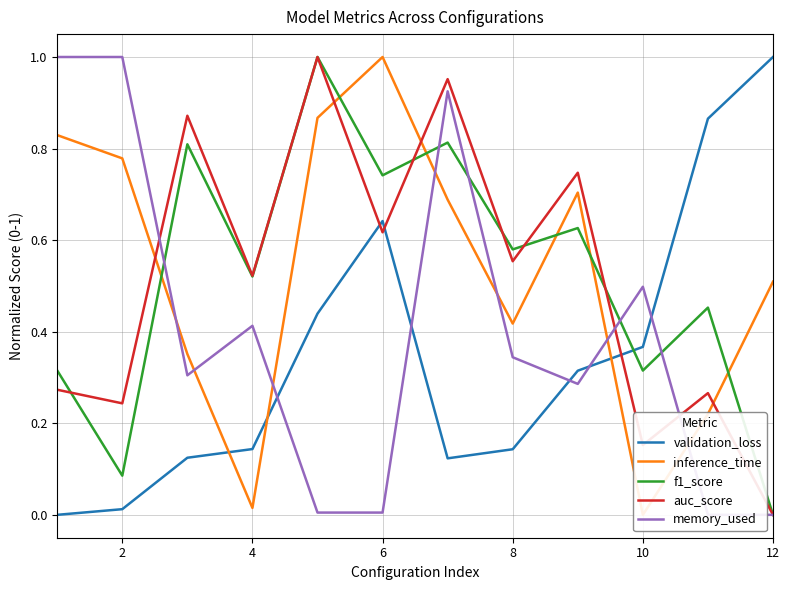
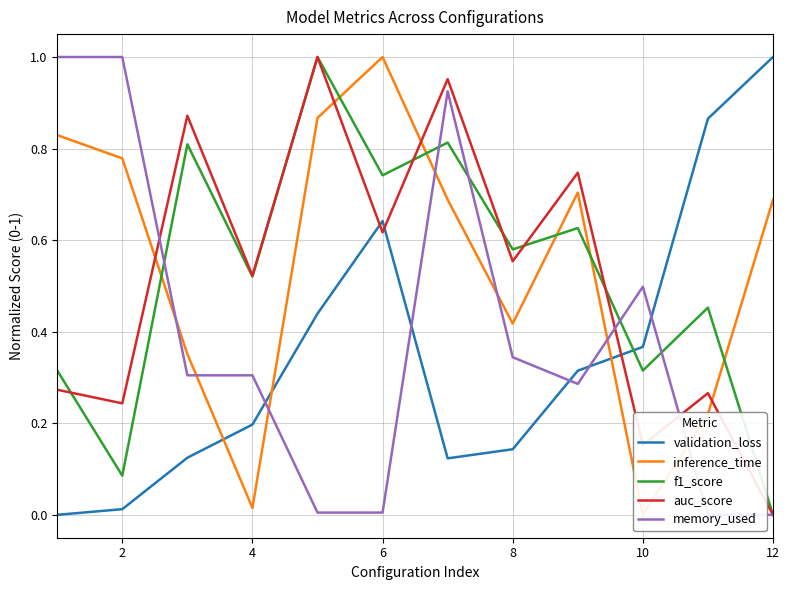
validation_loss, 4: 0.14 -> 0.20
memory_used, 4: 0.41 -> 0.30
inference_time, 12: 0.51 -> 0.69
